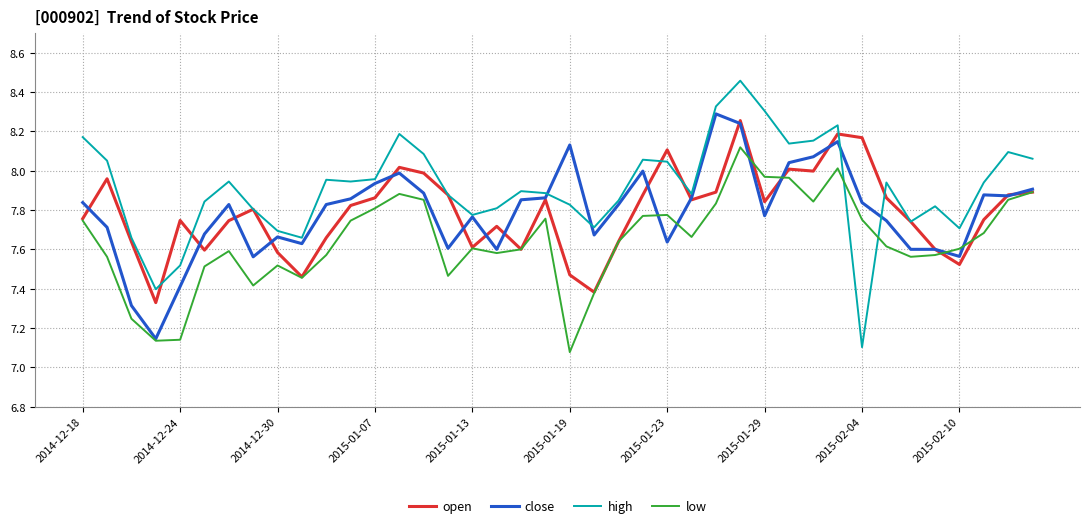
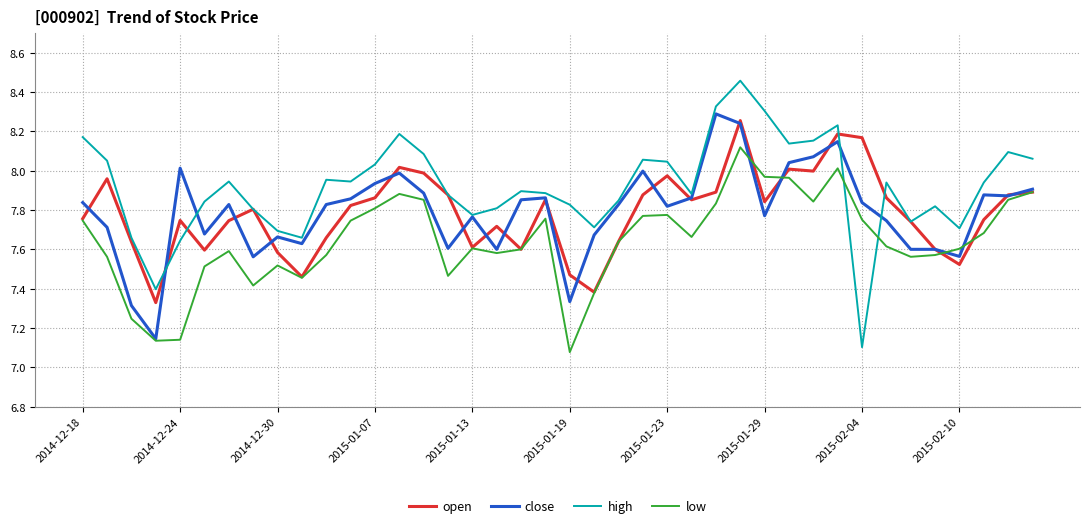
close, 2014-12-24: 7.41 -> 8.01
high, 2014-12-24: 7.52 -> 7.64
high, 2015-01-07: 7.96 -> 8.03
close, 2015-01-19: 8.13 -> 7.33
open, 2015-01-23: 8.11 -> 7.97
close, 2015-01-23: 7.64 -> 7.82
